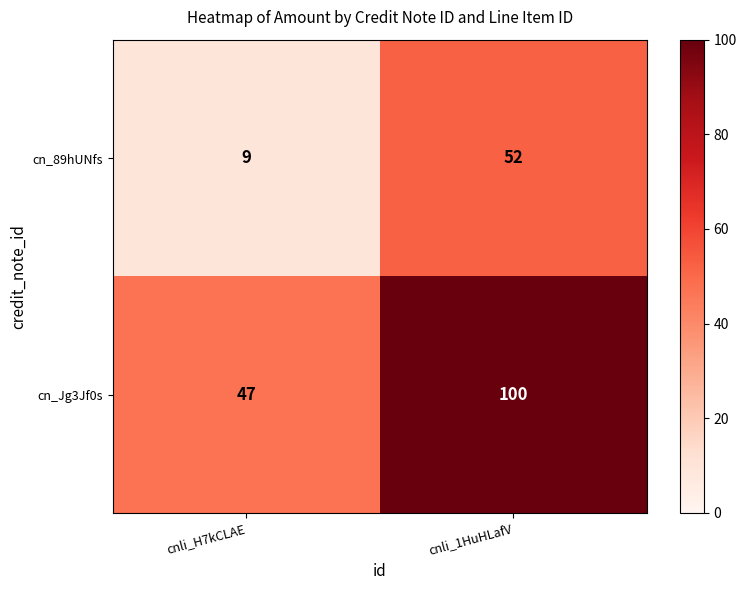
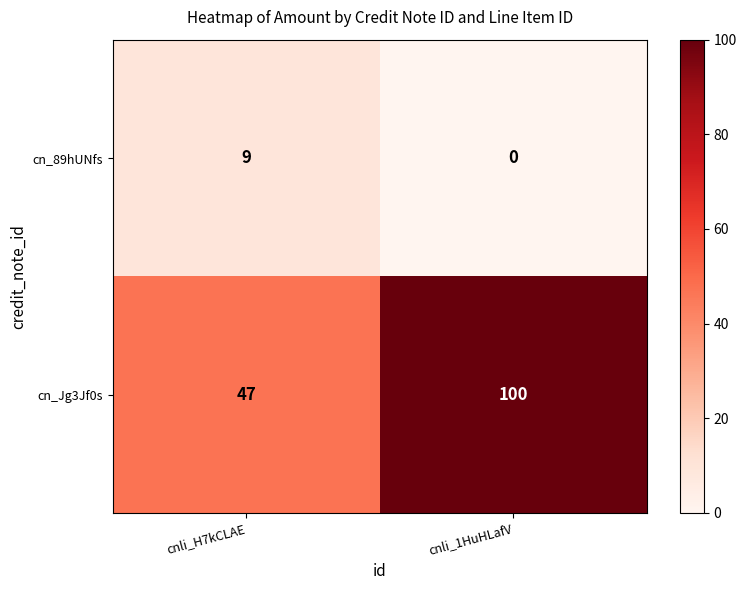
cn_89hUNfs, cnli_1HuHLafV: 52 -> 0
